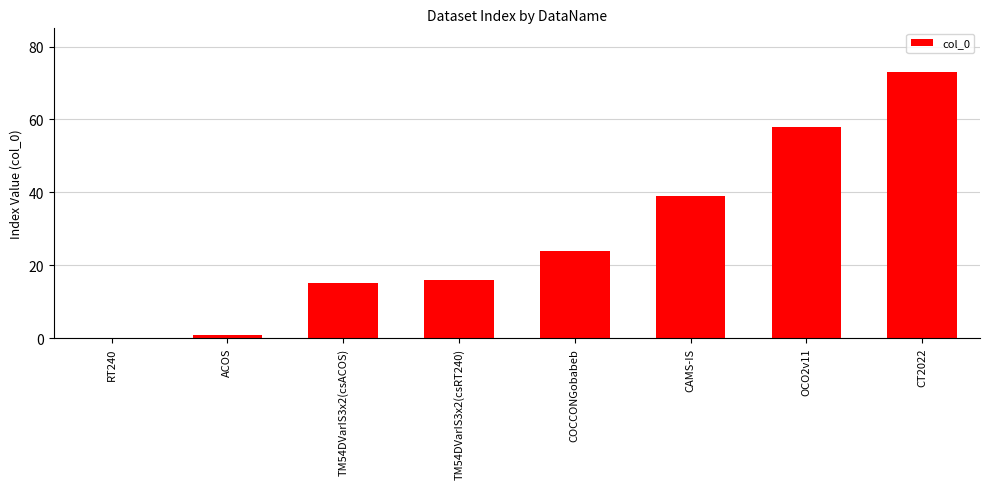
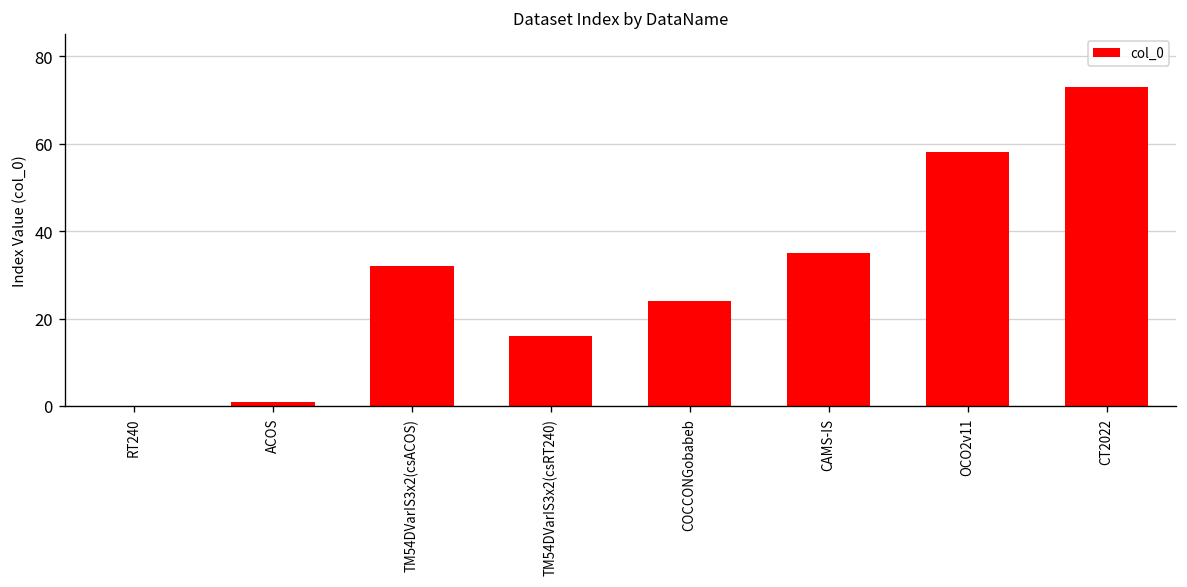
TM54DVarIS3x2(csACOS): 15 -> 32
CAMS-IS: 39 -> 35
